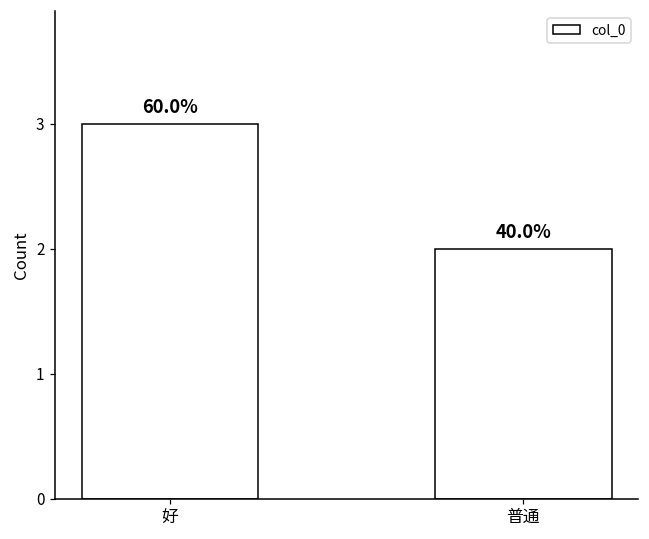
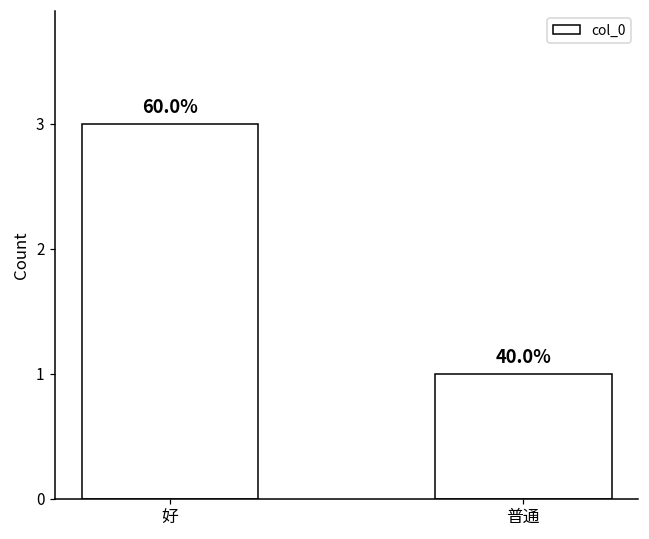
普通: 2 -> 1
